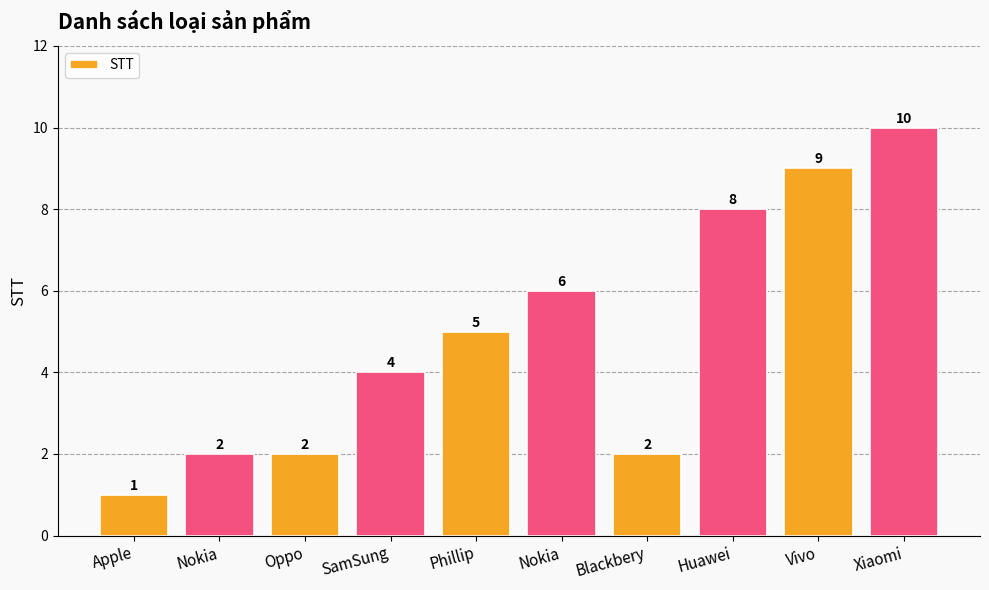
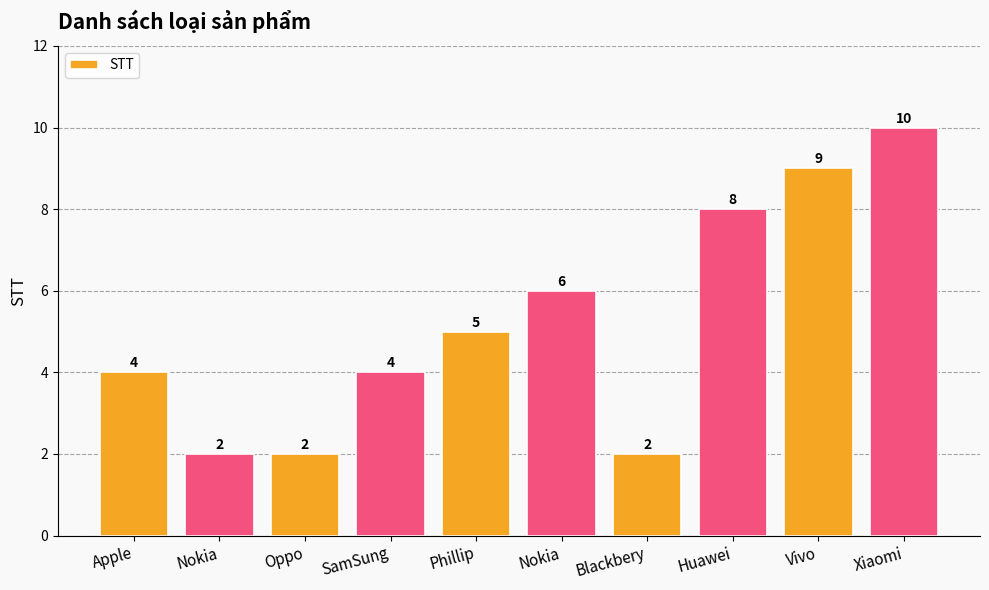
Apple: 1 -> 4
